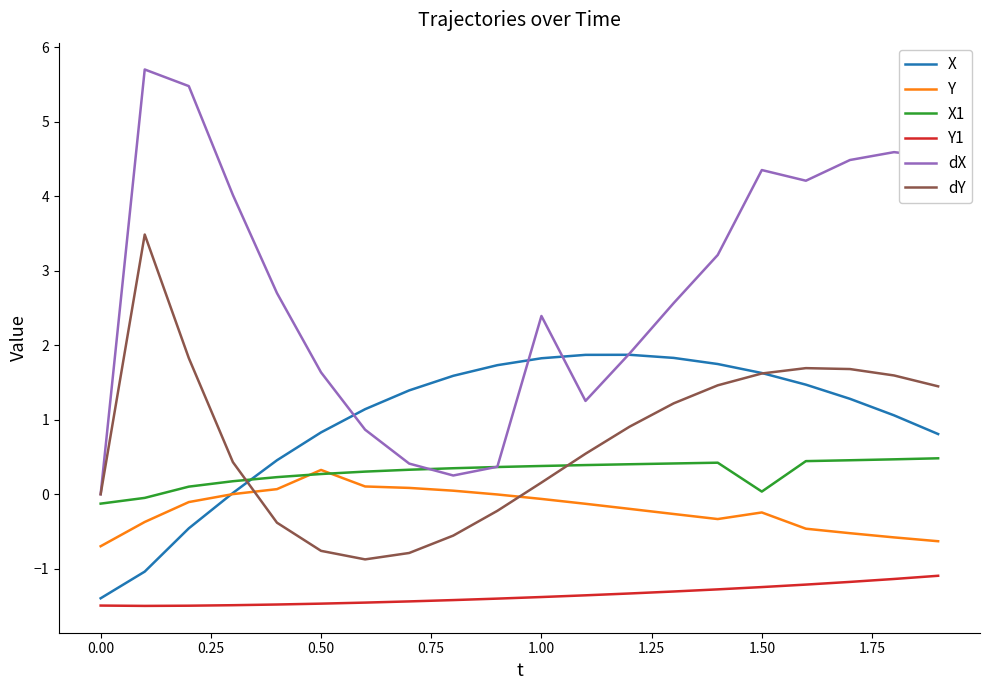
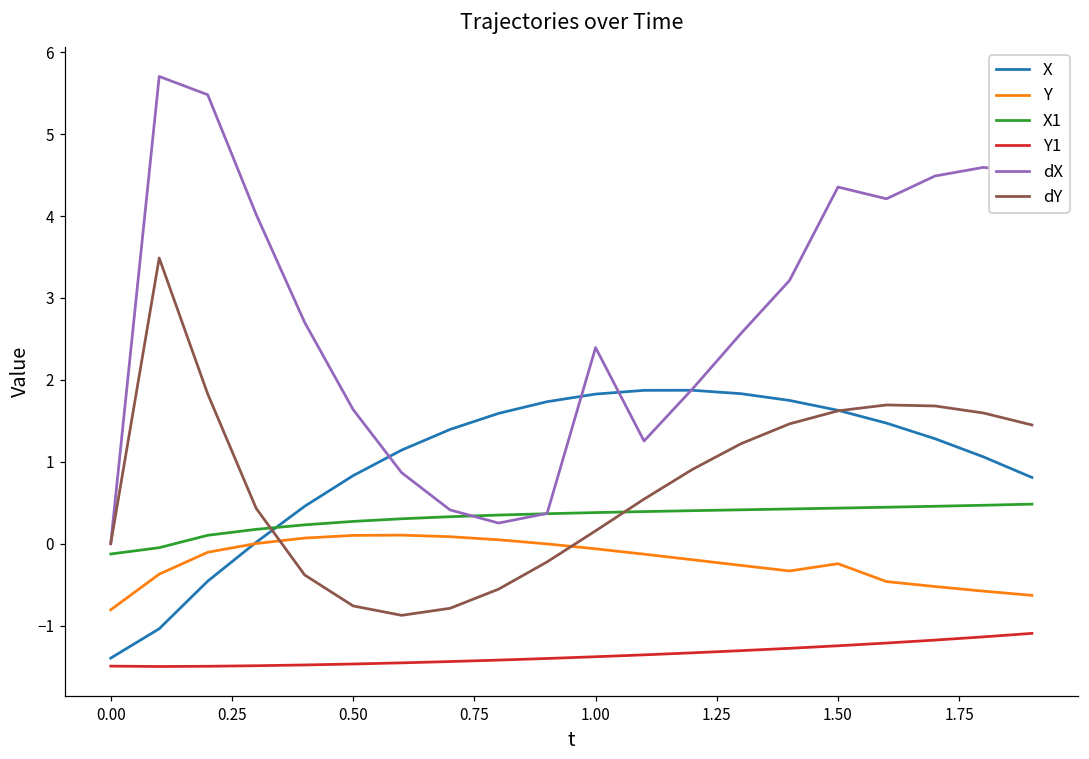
Y, 0.00: -0.7 -> -0.8
Y, 0.50: 0.3 -> 0.1
X1, 1.50: 0.0 -> 0.4
